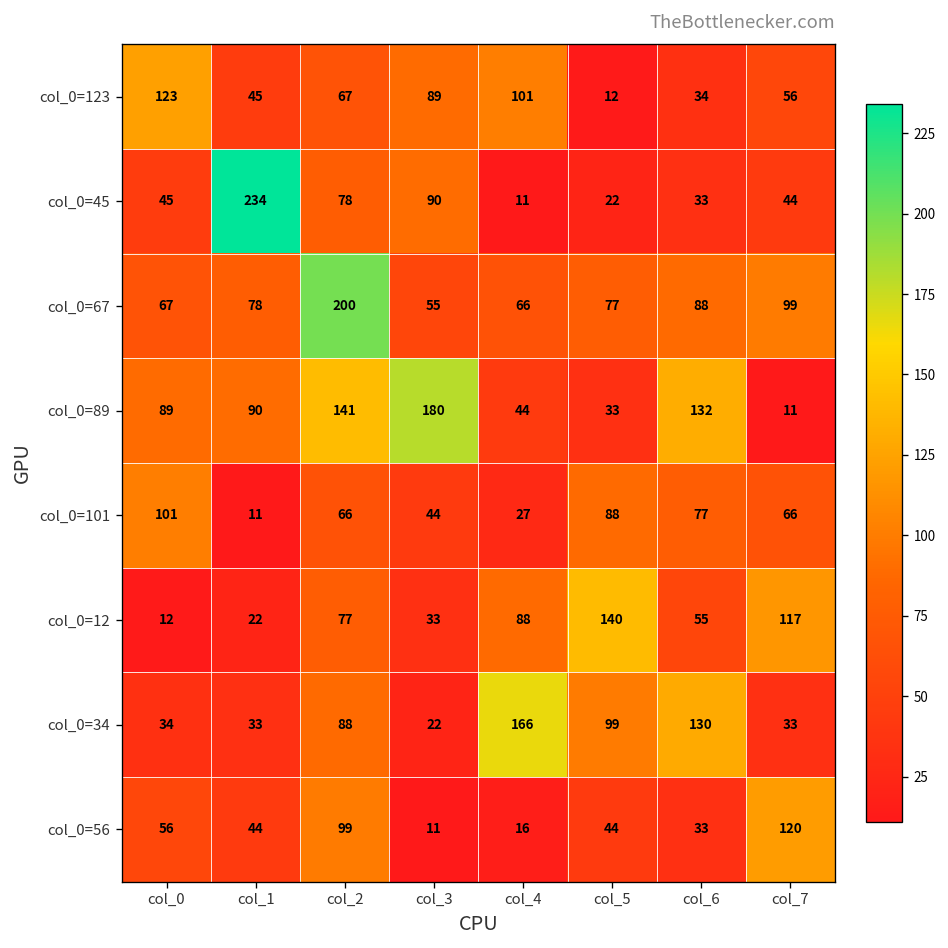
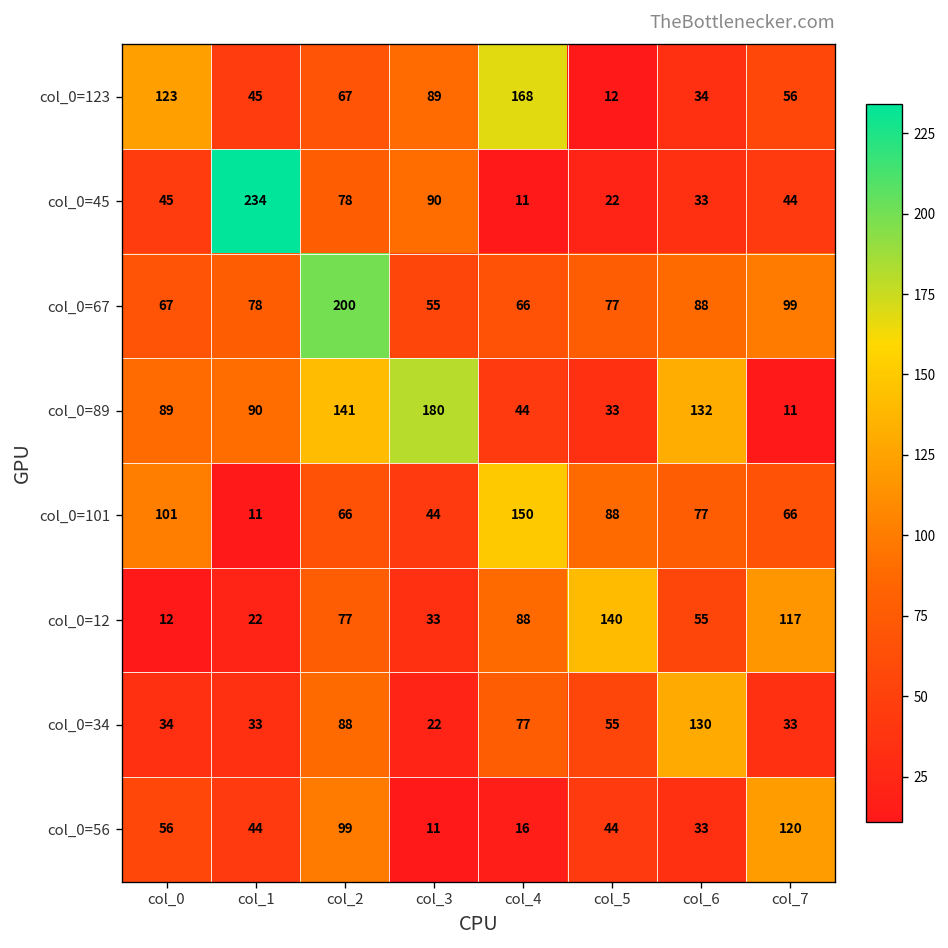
col_0=123, col_4: 101 -> 168
col_0=101, col_4: 27 -> 150
col_0=34, col_4: 166 -> 77
col_0=34, col_5: 99 -> 55
